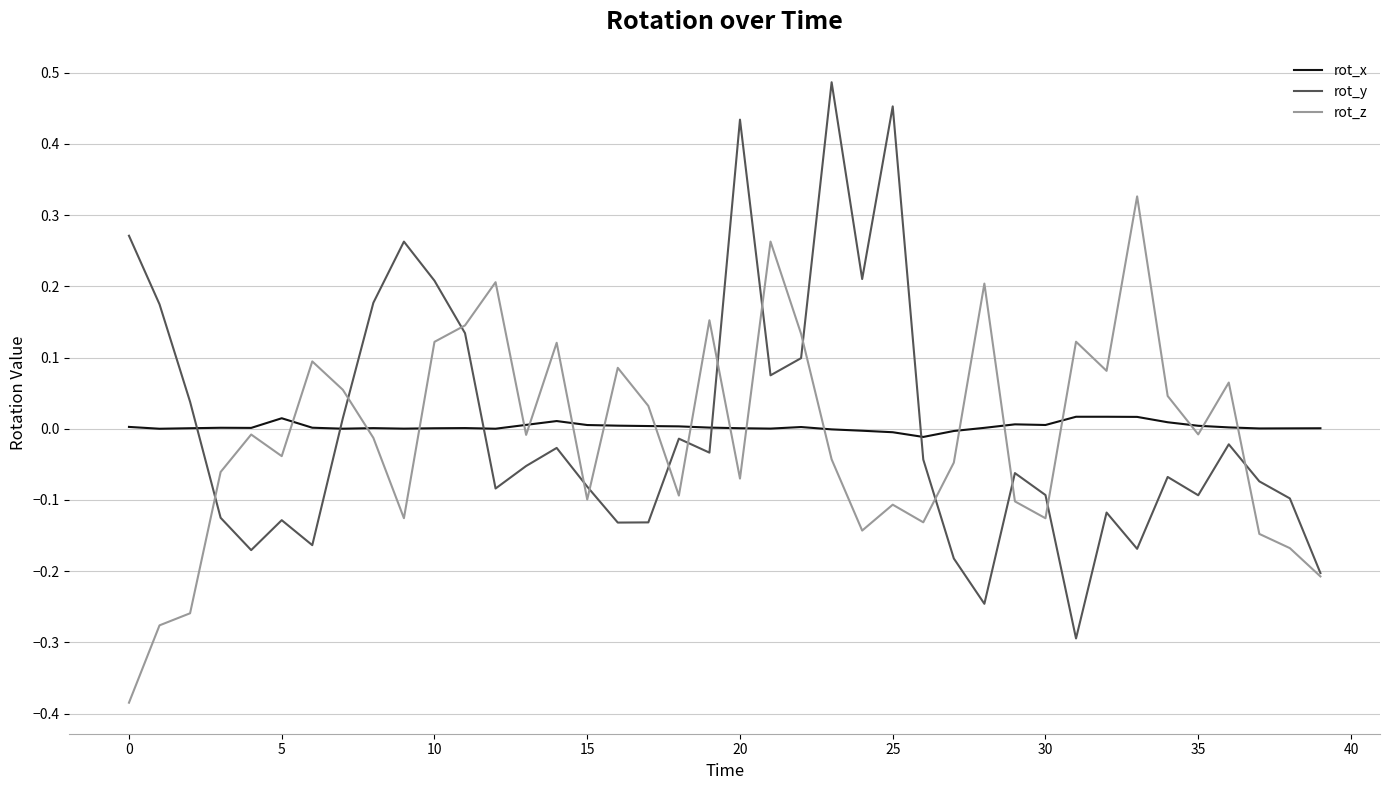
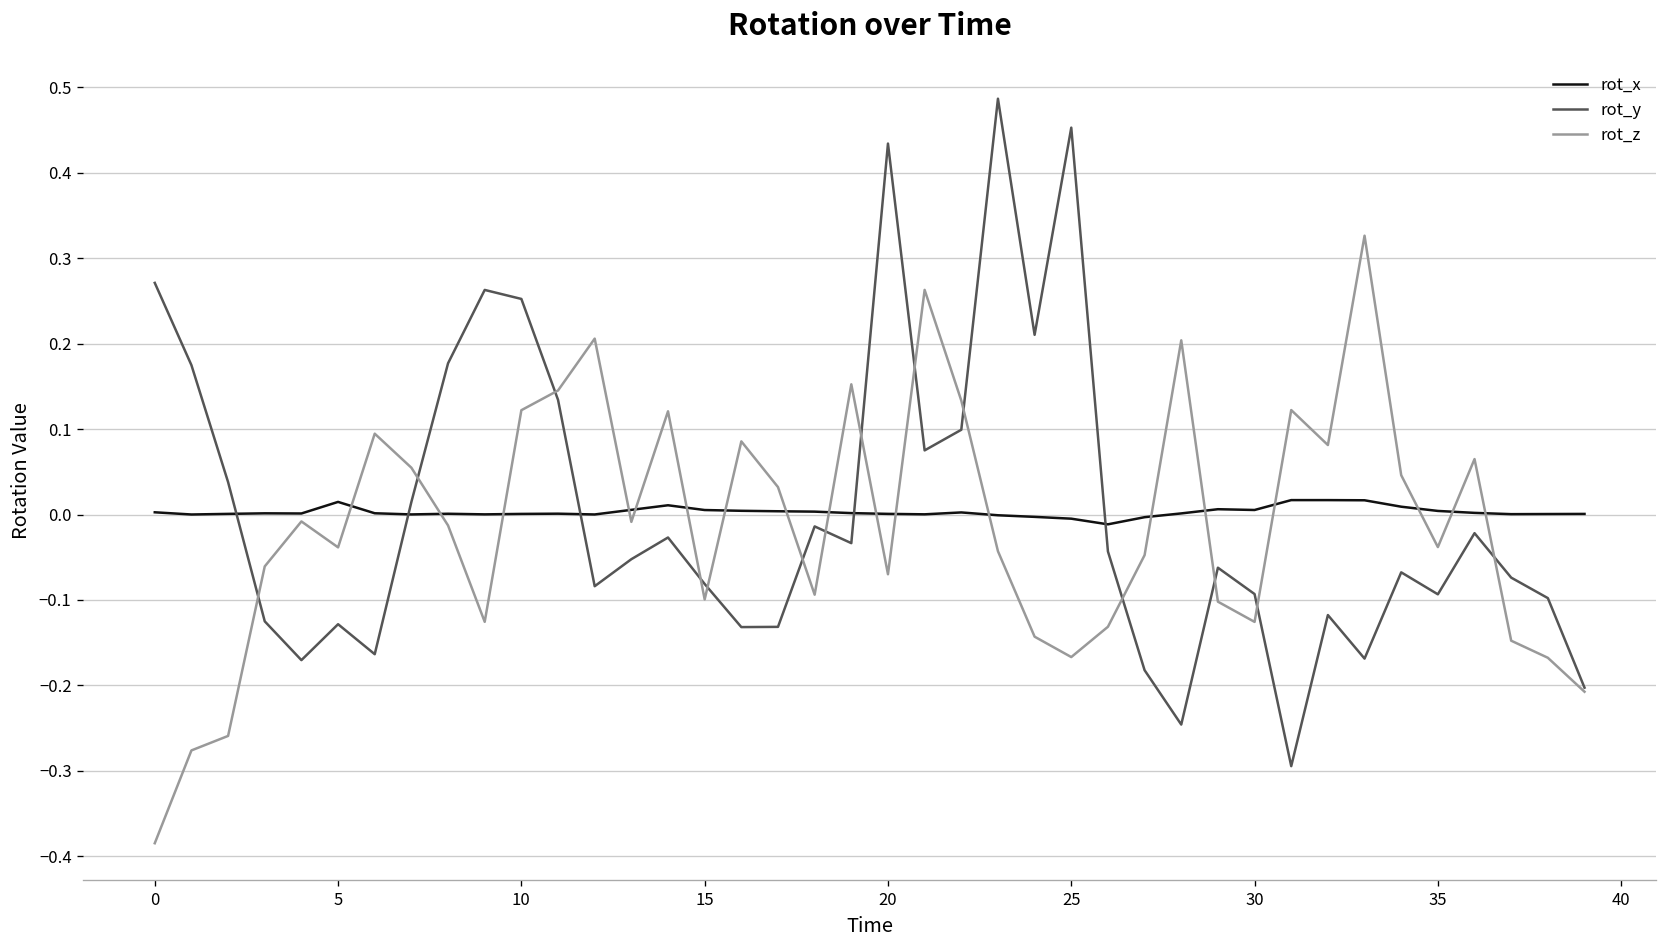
rot_y, 10: 0.21 -> 0.25
rot_z, 25: -0.11 -> -0.17
rot_z, 35: -0.01 -> -0.04
